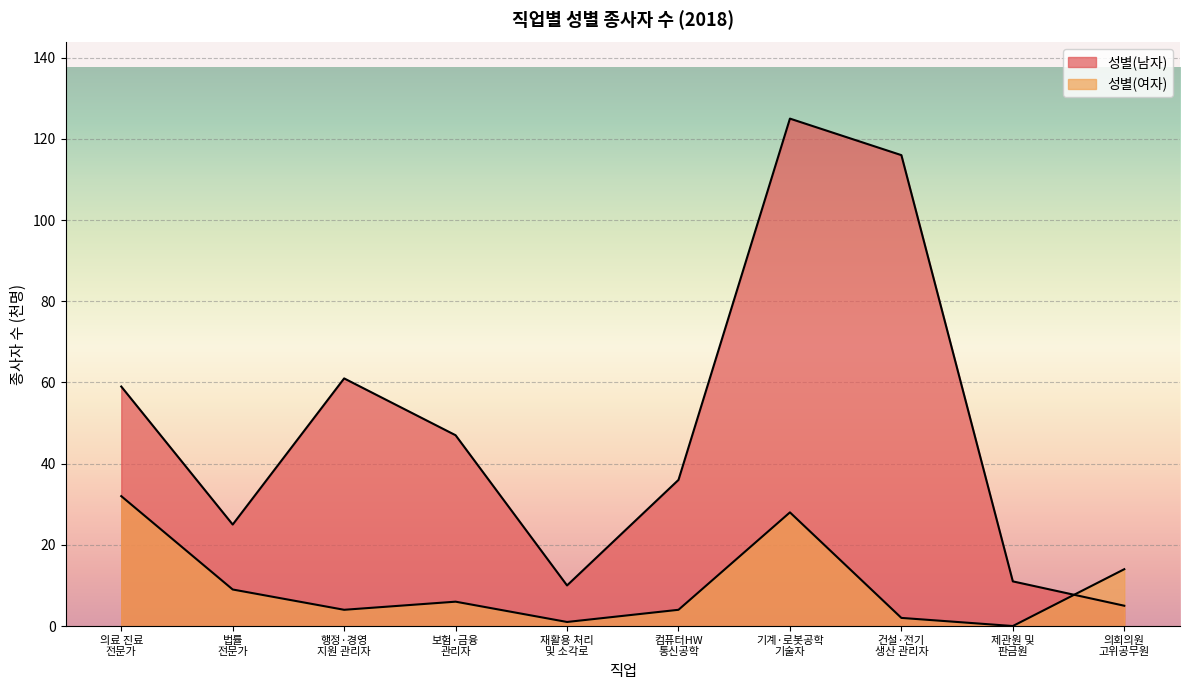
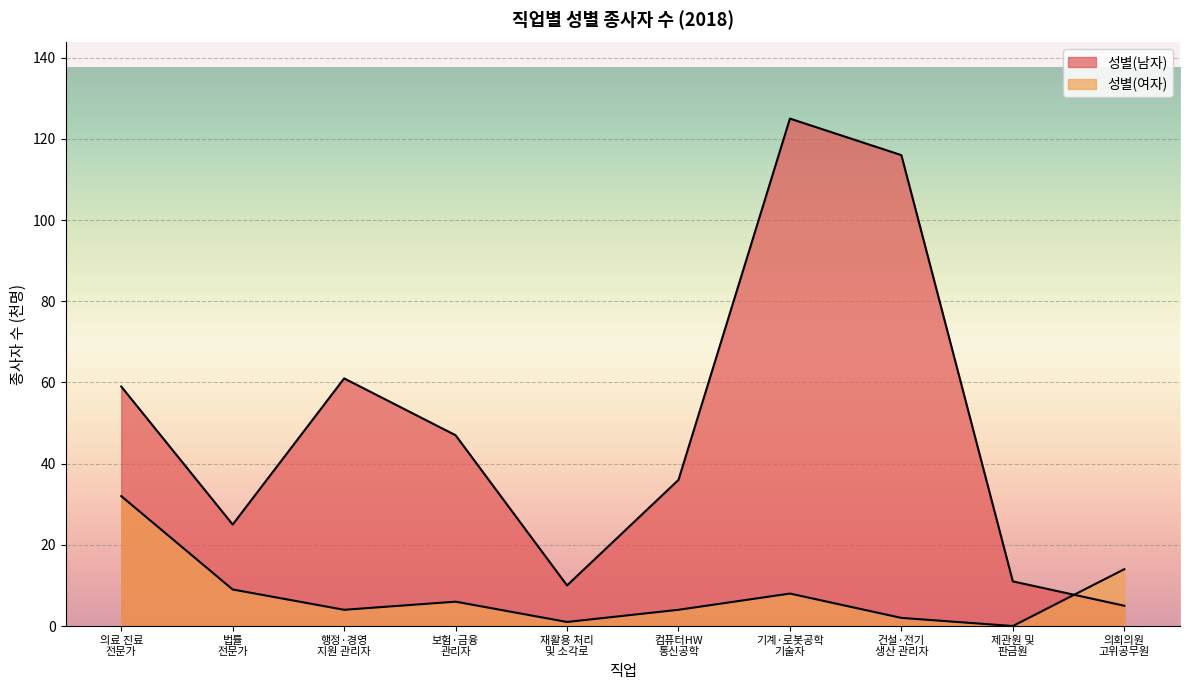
성별(여자), 기계·로봇공학 기술자: 28 -> 8
